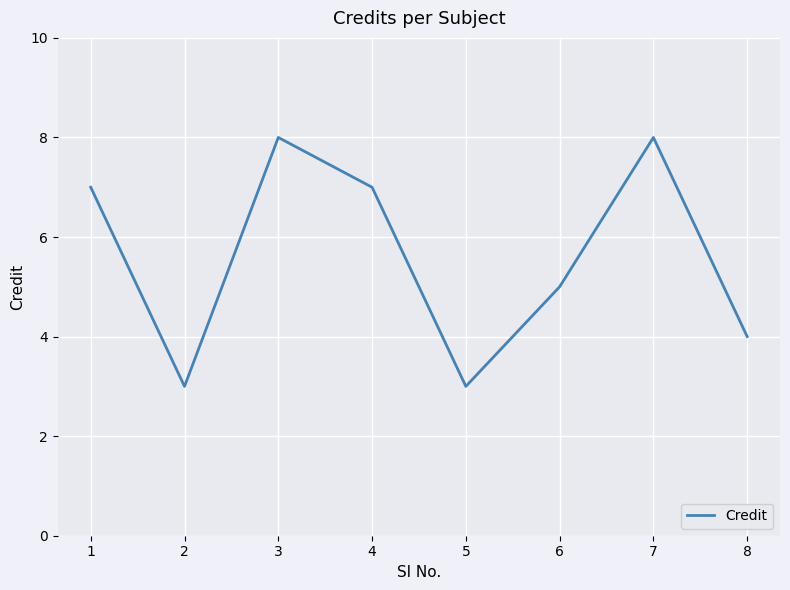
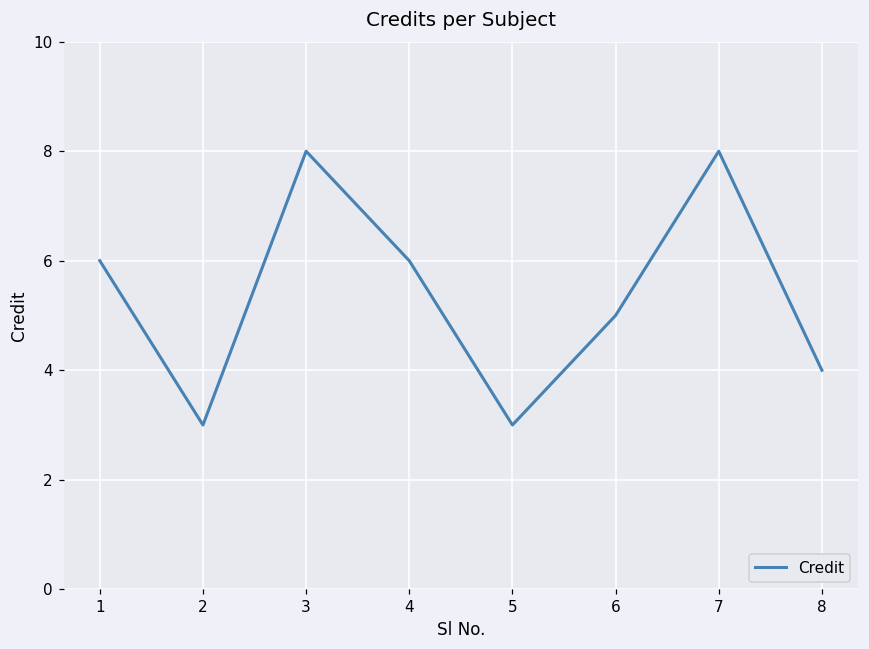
1: 7 -> 6
4: 7 -> 6
